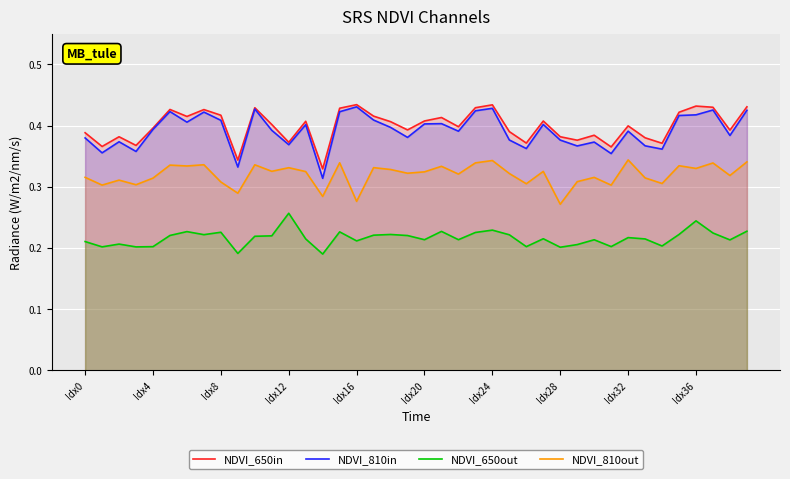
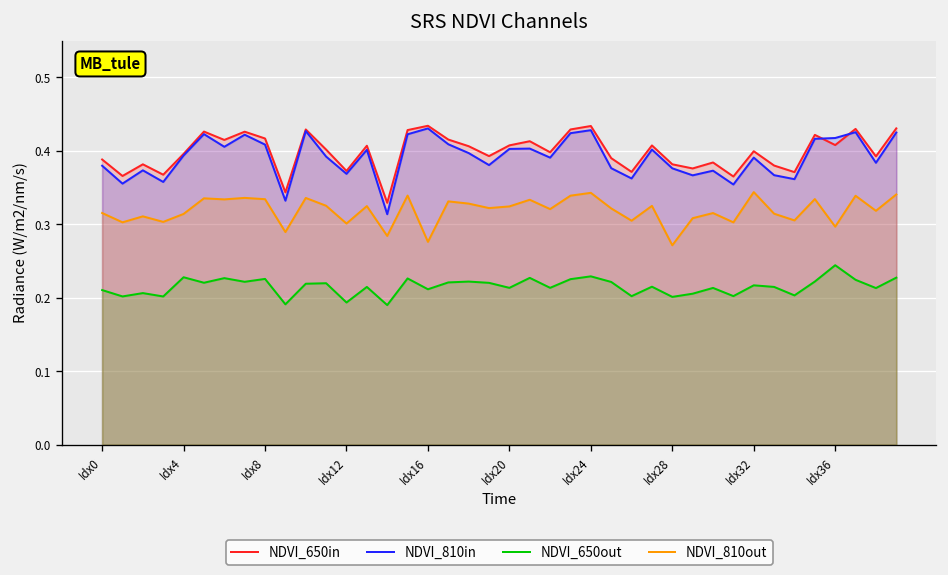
NDVI_650out, Idx4: 0.20 -> 0.23
NDVI_810out, Idx8: 0.31 -> 0.33
NDVI_650out, Idx12: 0.26 -> 0.19
NDVI_810out, Idx12: 0.33 -> 0.30
NDVI_650in, Idx36: 0.43 -> 0.41
NDVI_810out, Idx36: 0.33 -> 0.30
